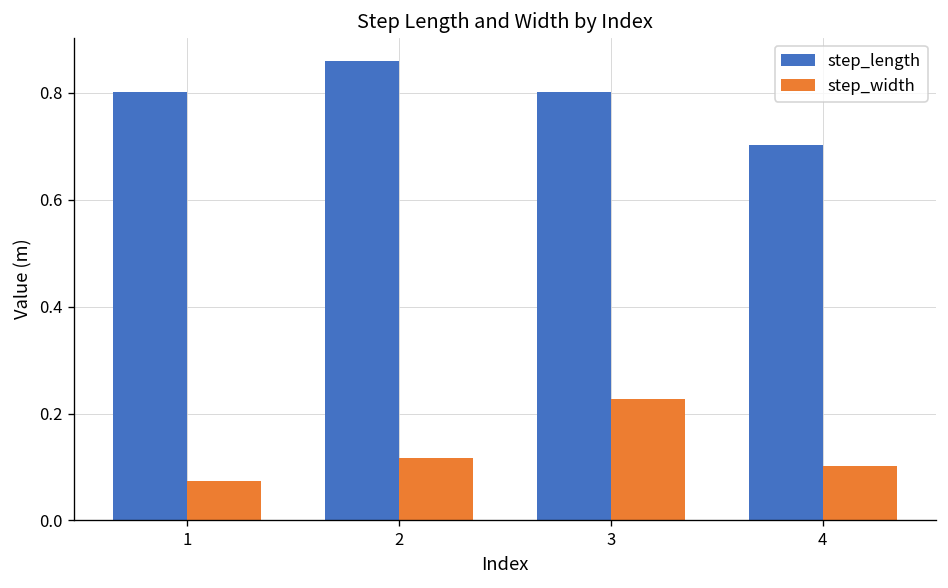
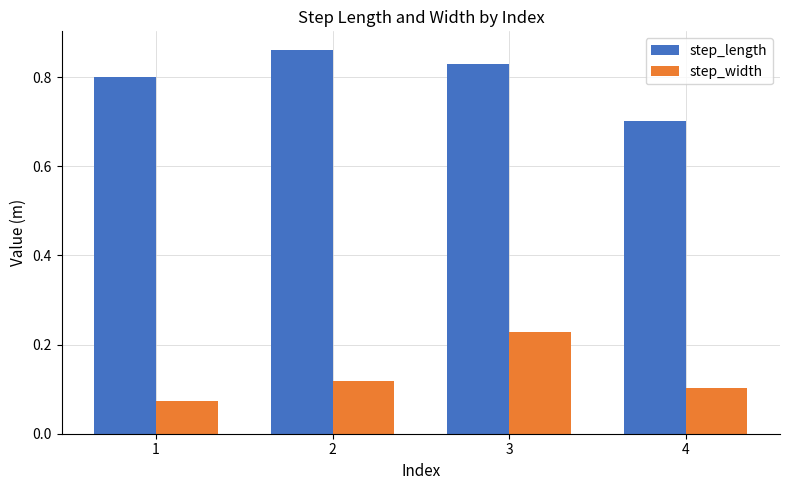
step_length, 3: 0.80 -> 0.83
